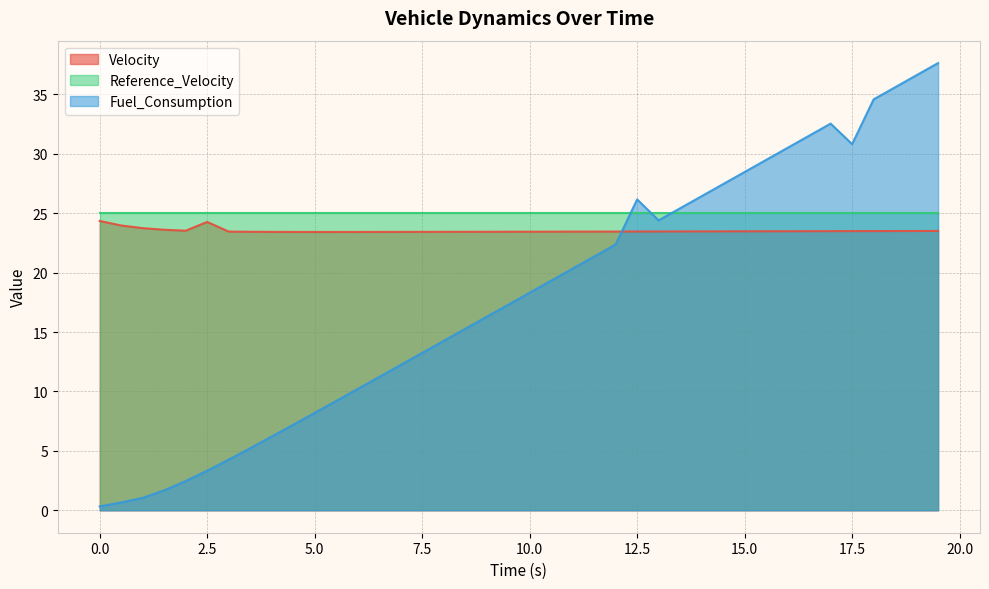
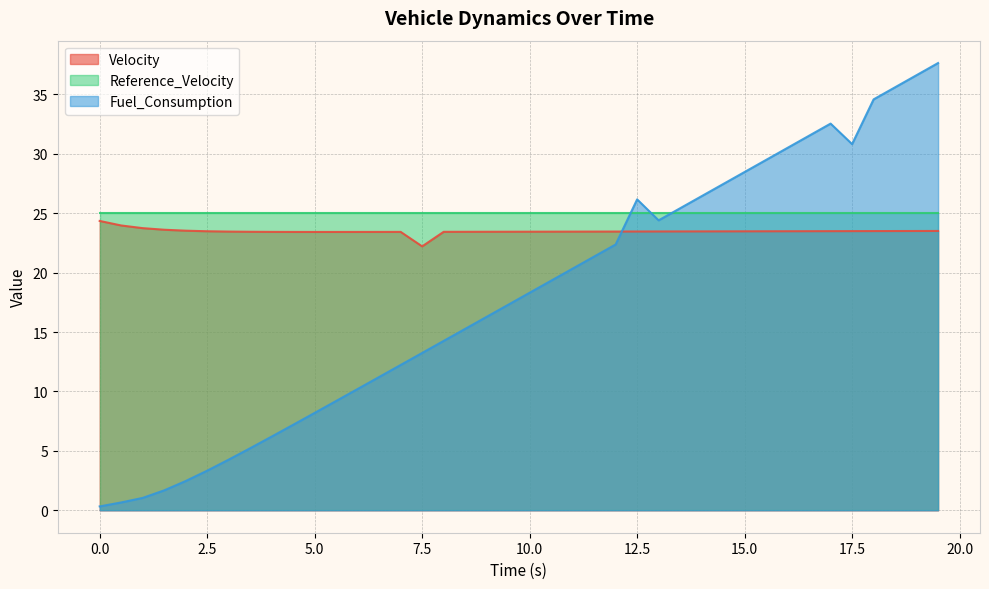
Velocity, 2.5: 24.3 -> 23.5
Velocity, 7.5: 23.4 -> 22.2
